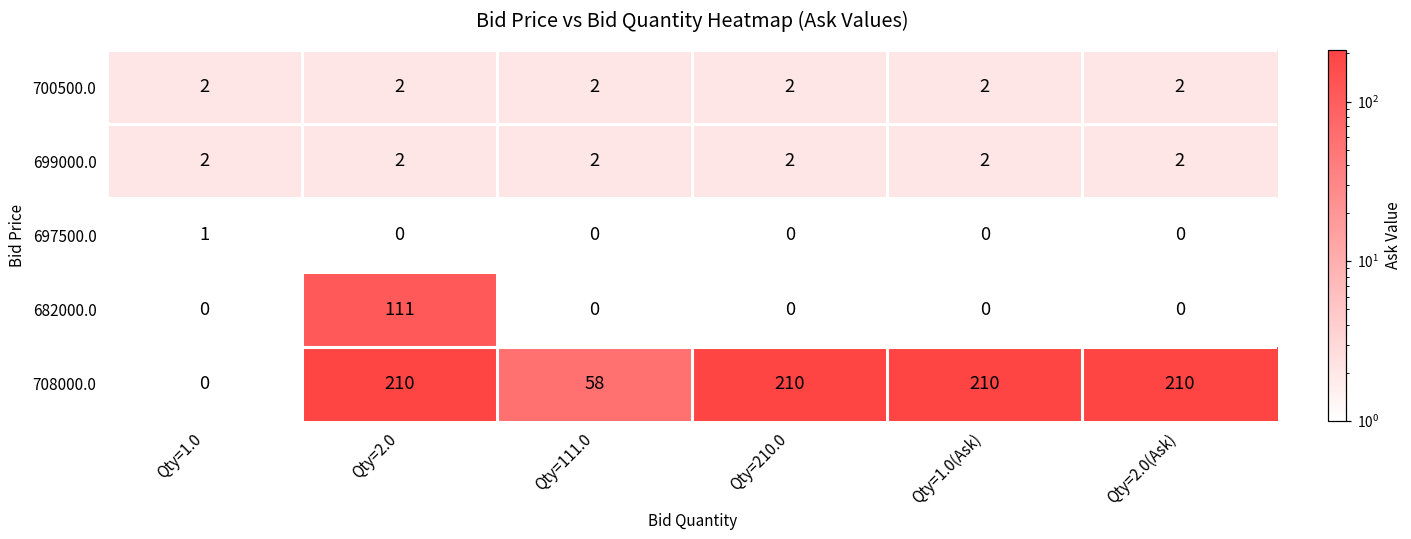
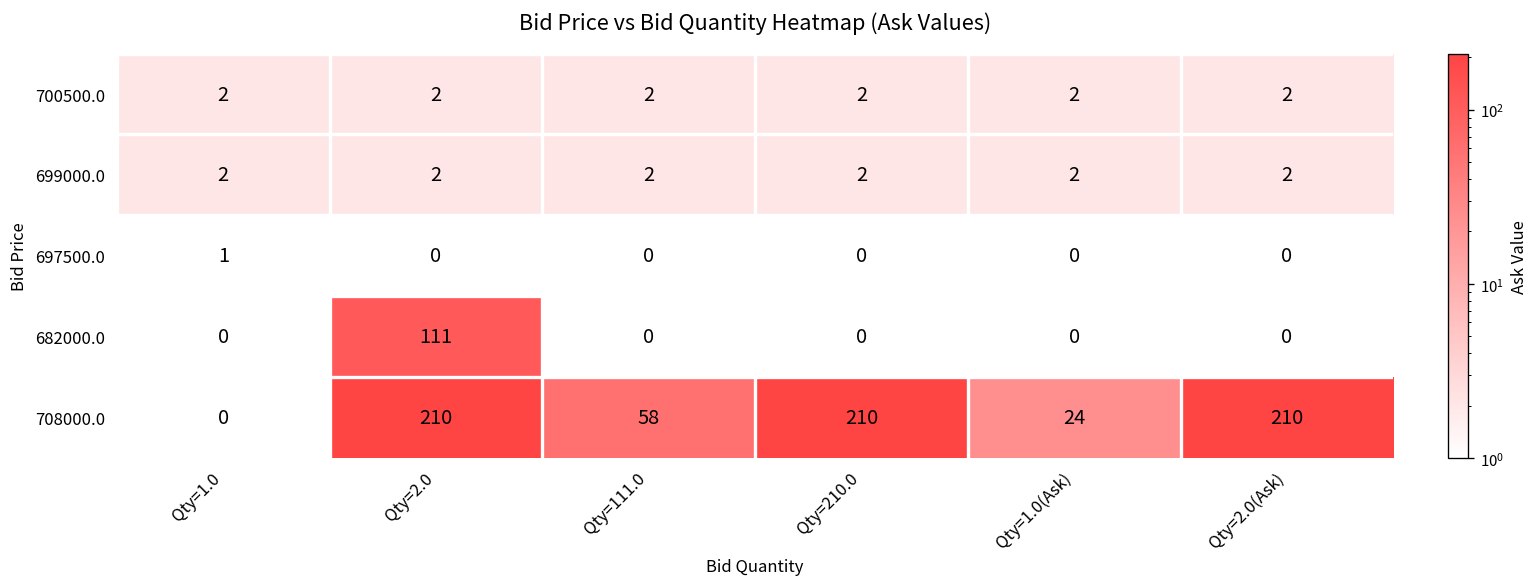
708000.0, Qty=1.0(Ask): 210 -> 24
